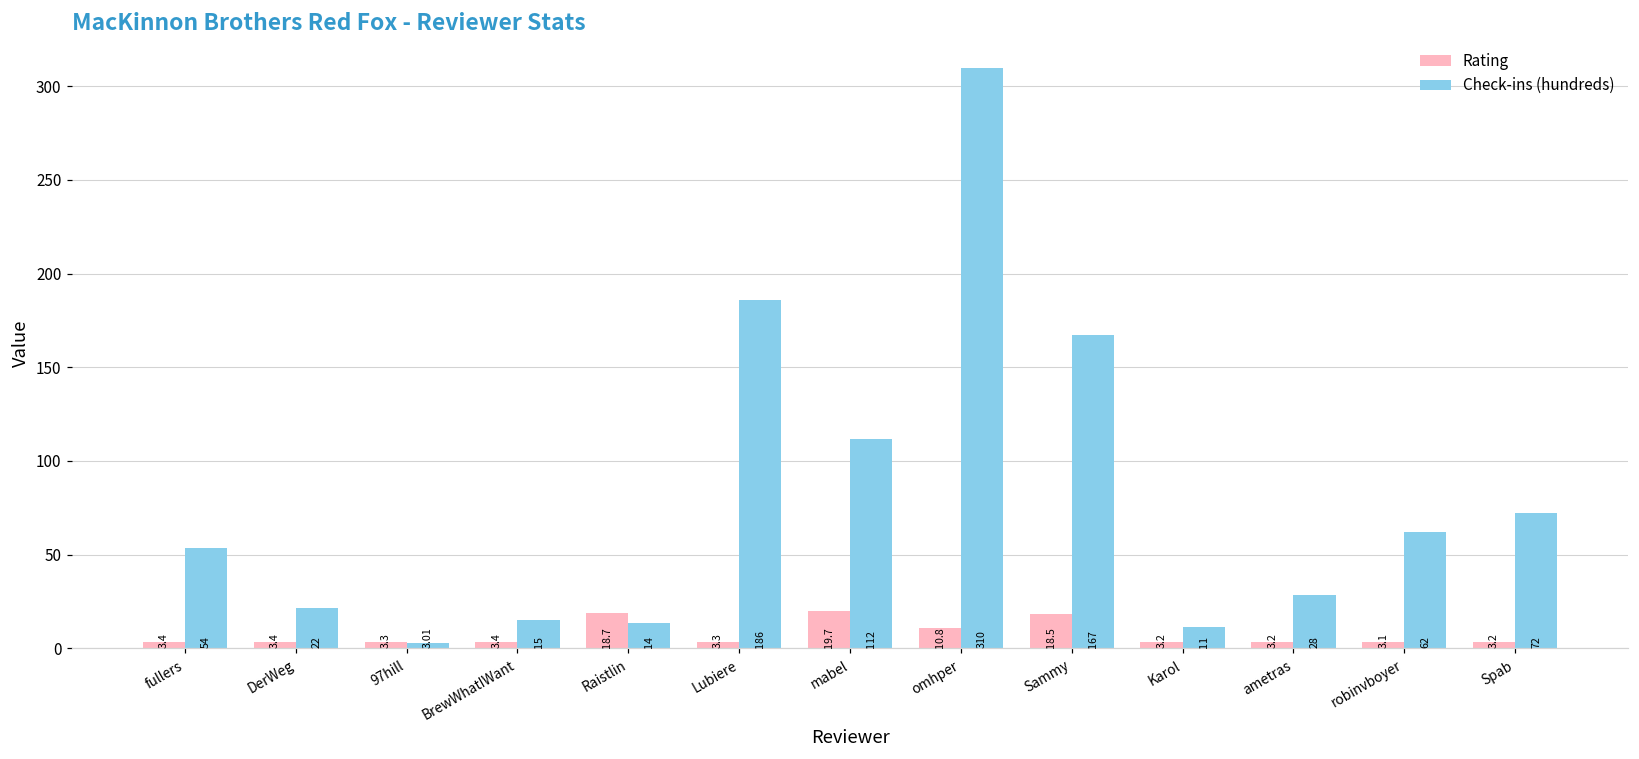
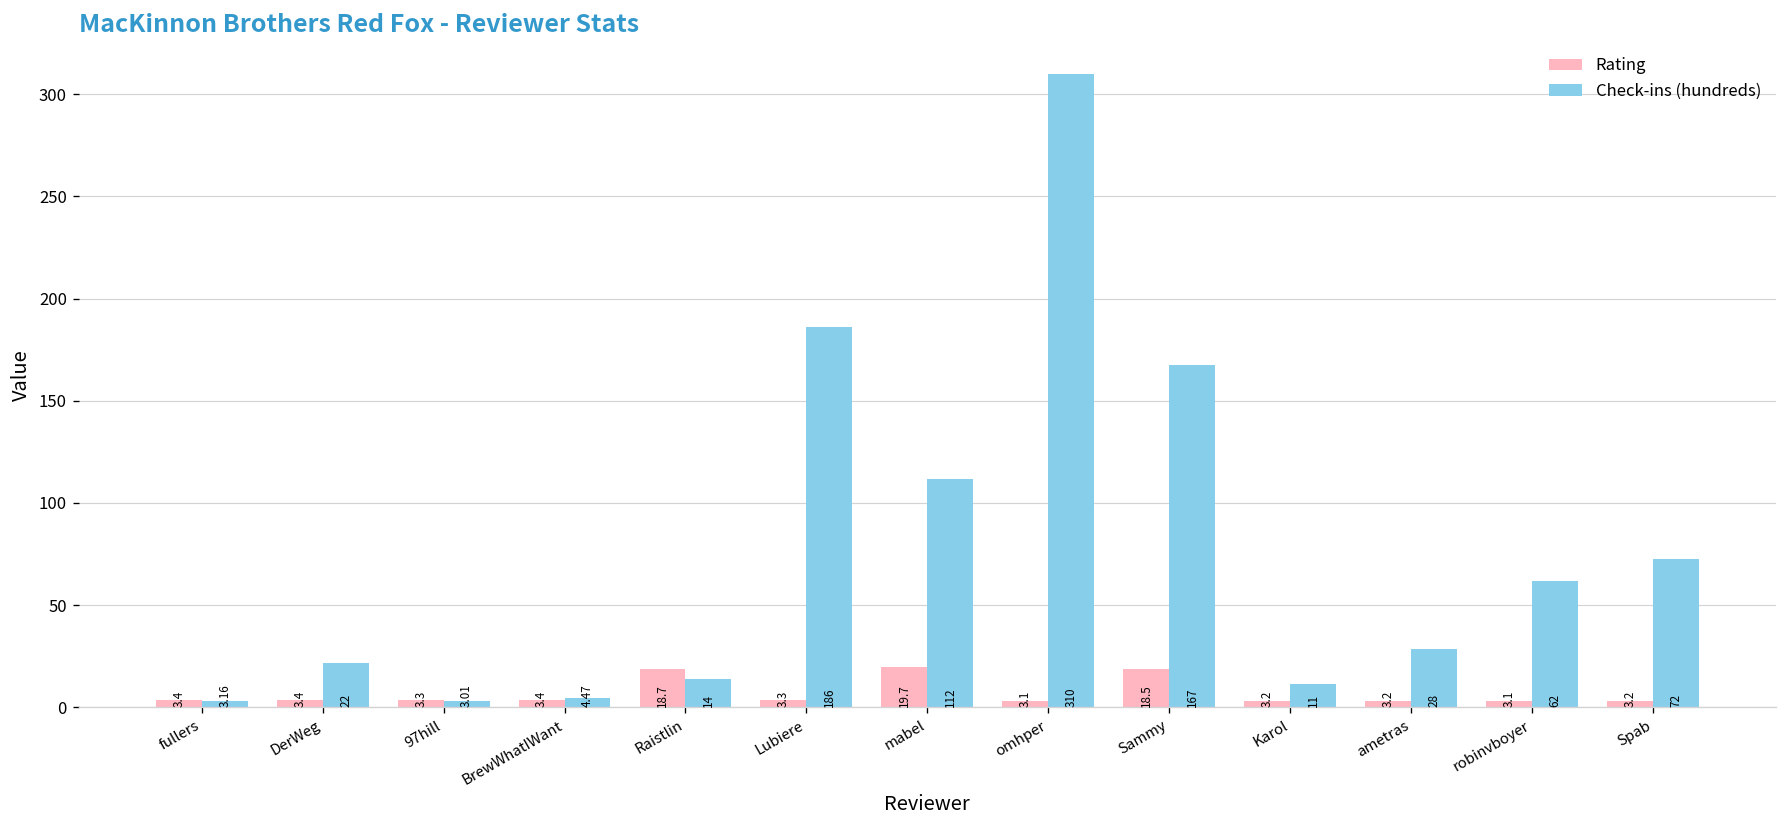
Check-ins (hundreds), fullers: 54 -> 3.16
Check-ins (hundreds), BrewWhatIWant: 15 -> 4.47
Rating, omhper: 10.8 -> 3.1
